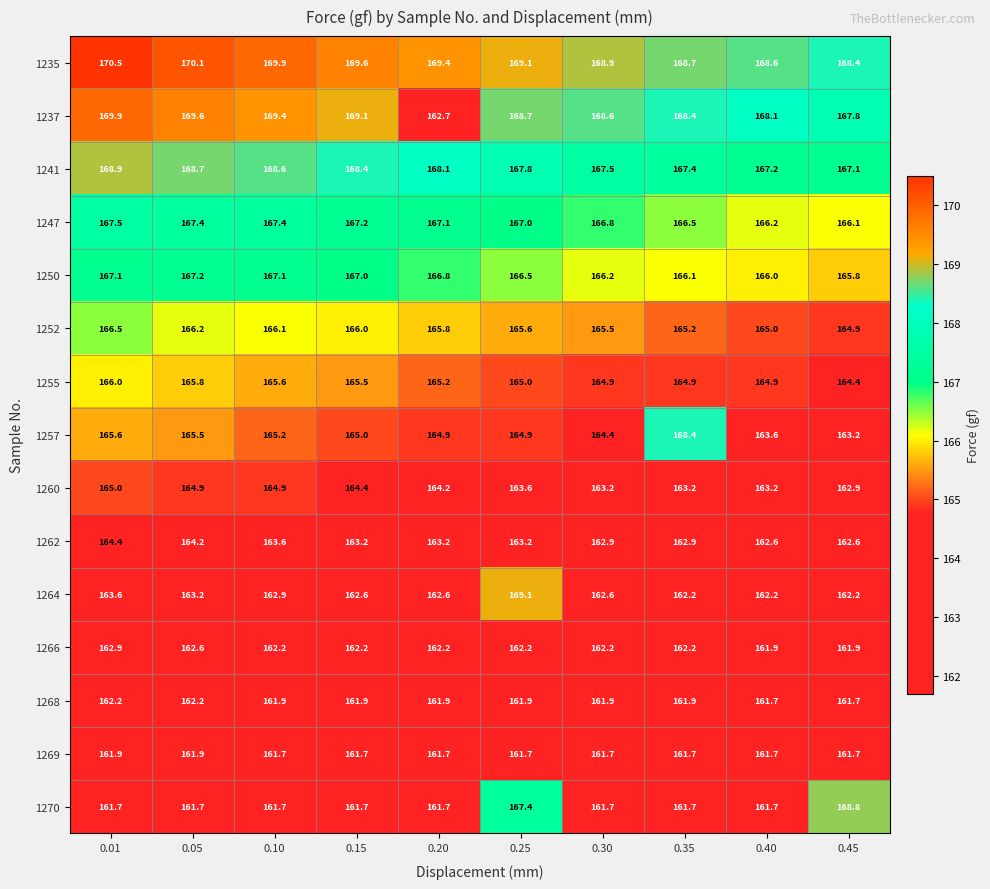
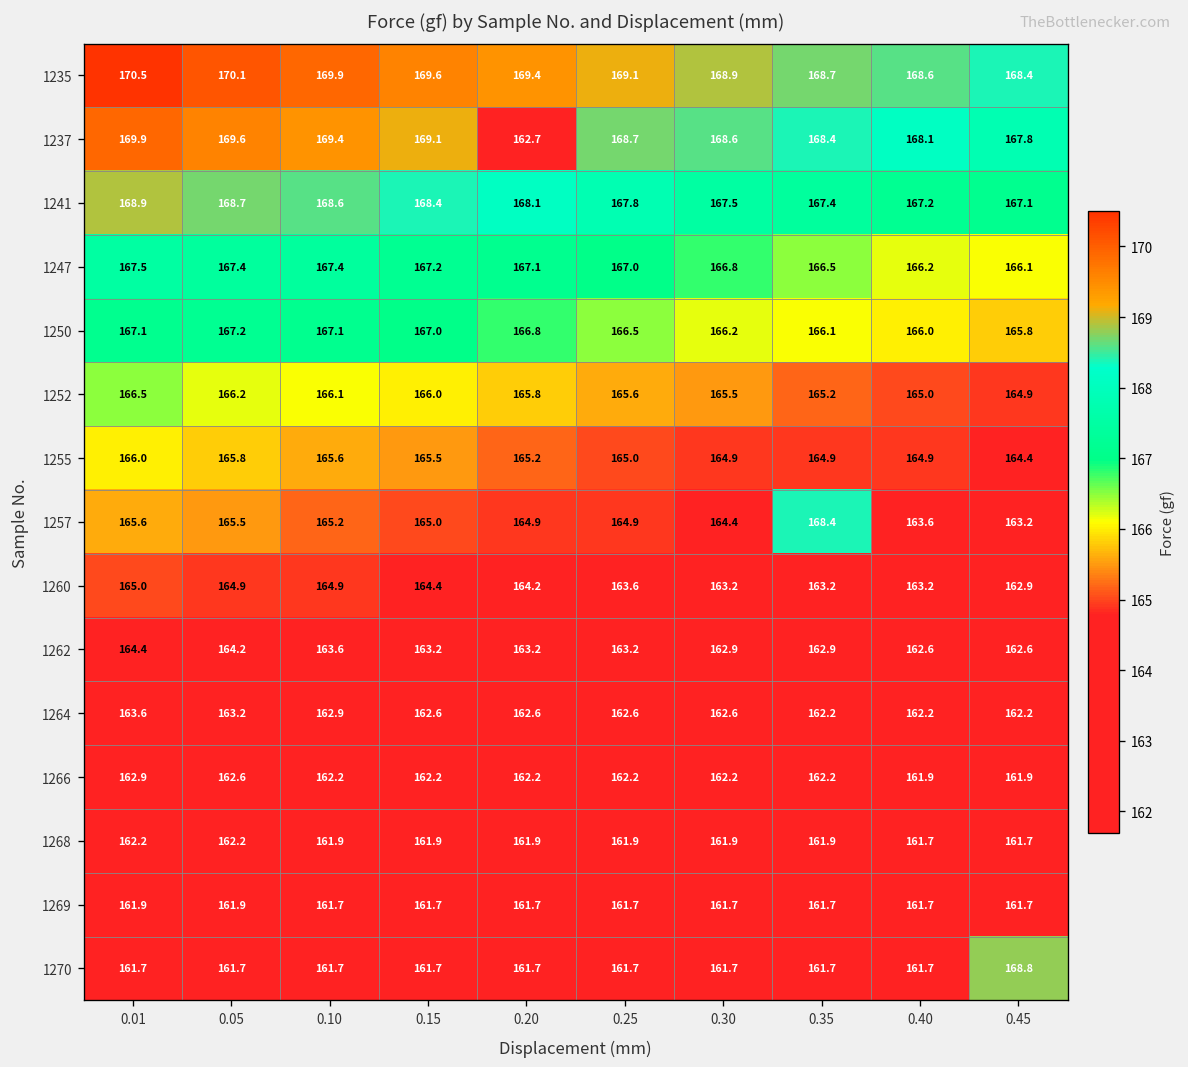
1264, 0.25: 169.1 -> 162.6
1270, 0.25: 167.4 -> 161.7
